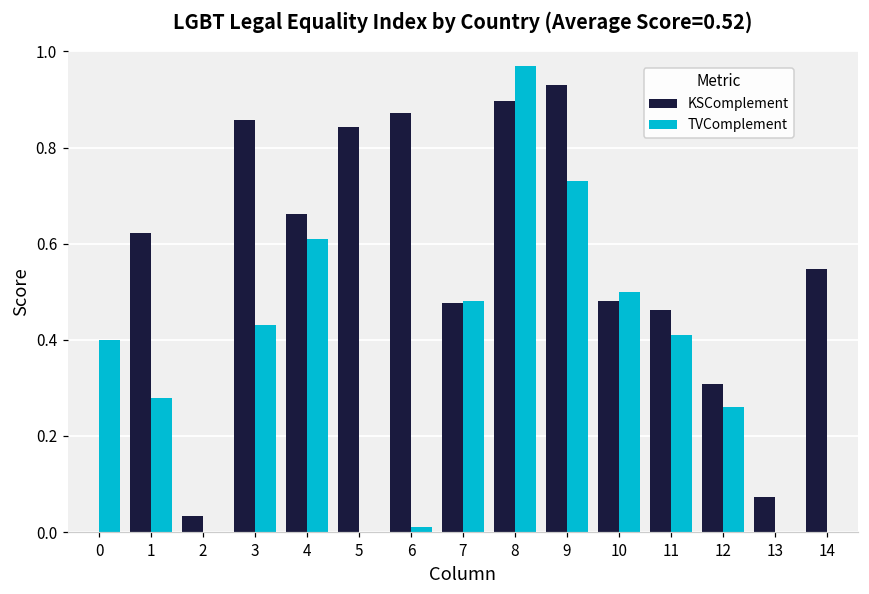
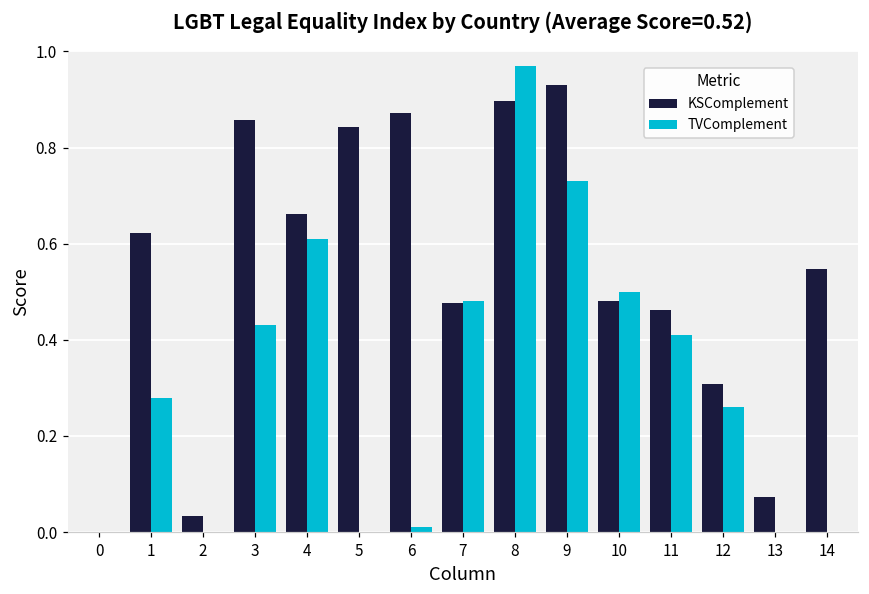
TVComplement, 0: 0.4 -> 0.0
